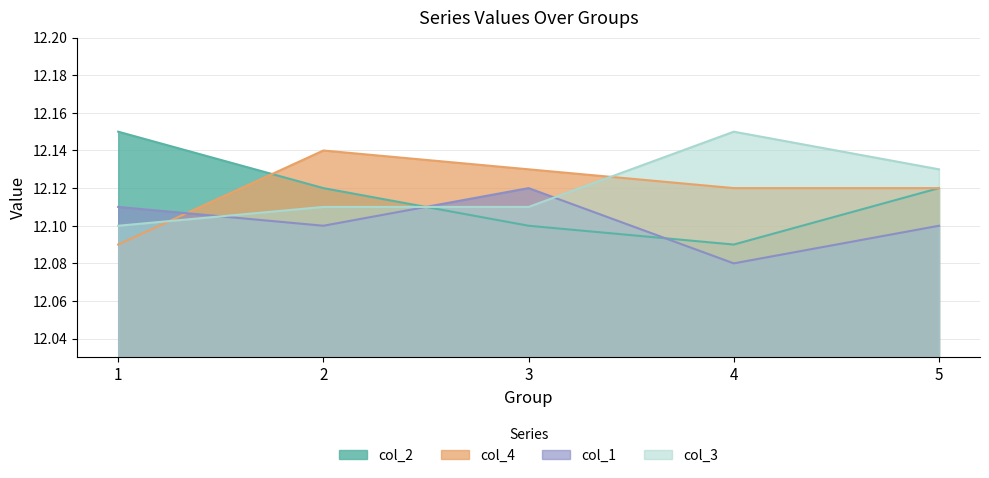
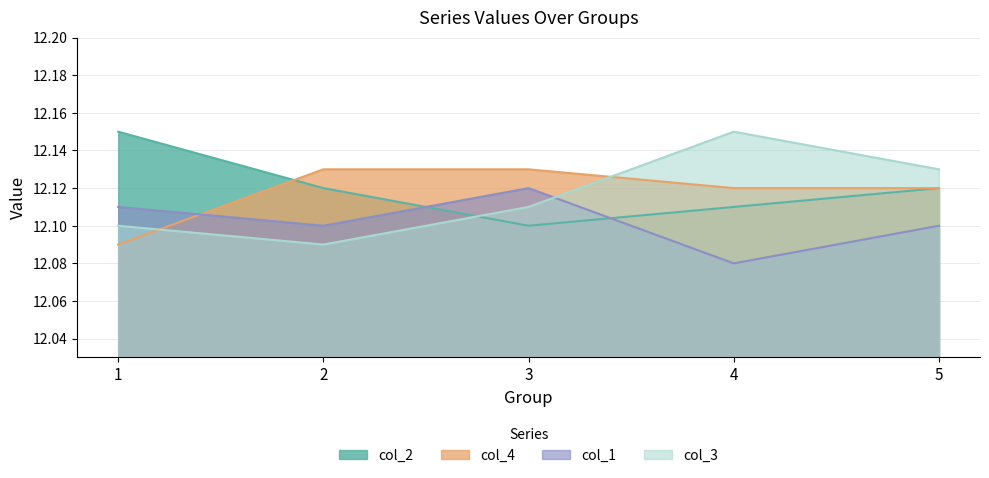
col_4, 2: 12.14 -> 12.13
col_3, 2: 12.11 -> 12.09
col_2, 4: 12.09 -> 12.11
